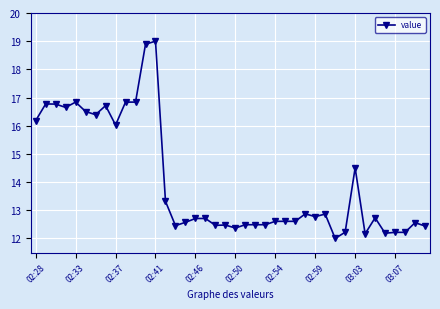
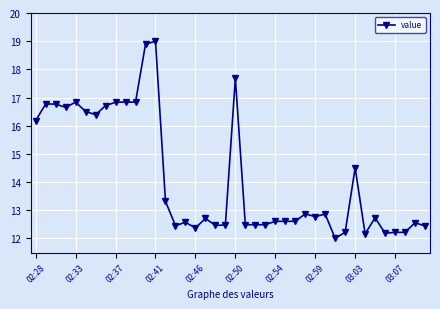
02:37: 16.0 -> 16.8
02:46: 12.7 -> 12.4
02:50: 12.4 -> 17.7
